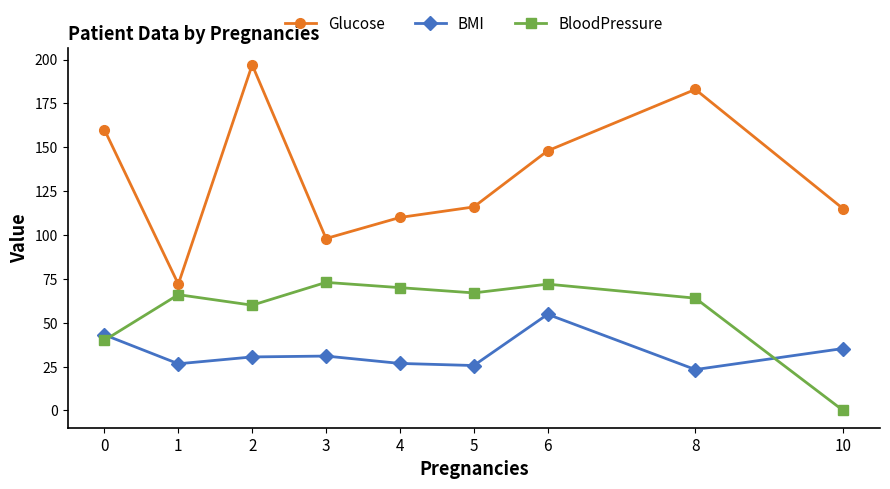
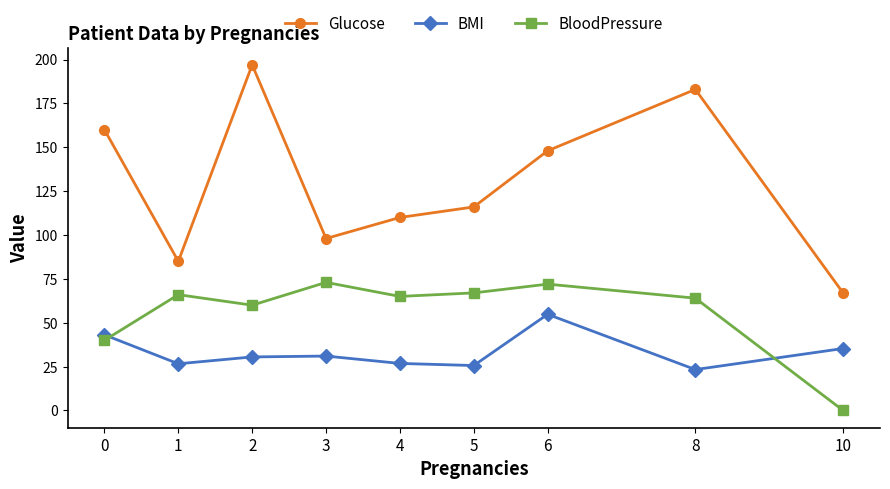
Glucose, 1: 72 -> 85
BloodPressure, 4: 70 -> 65
Glucose, 10: 115 -> 67
